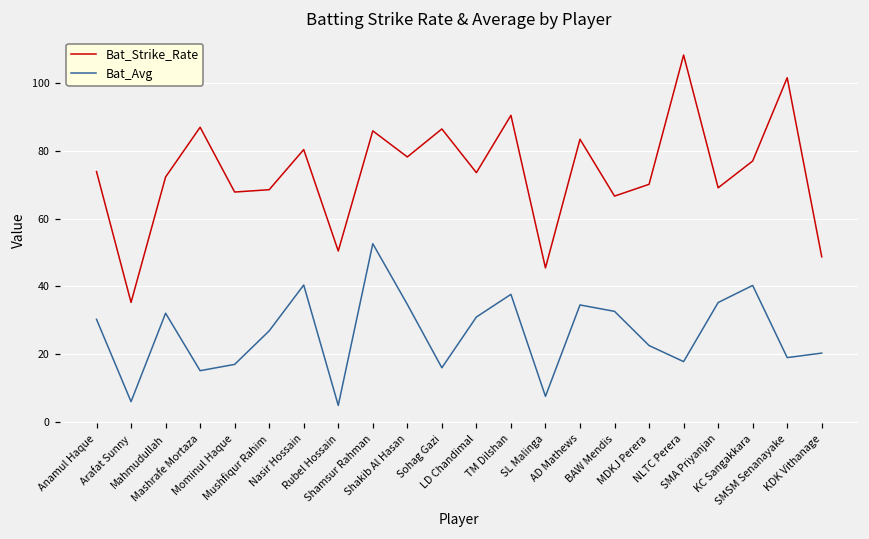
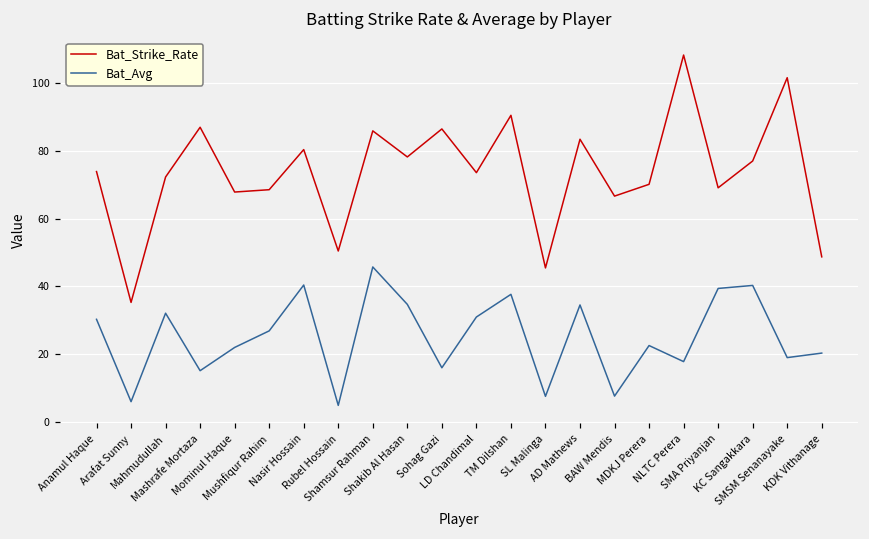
Bat_Avg, Mominul Haque: 17 -> 22
Bat_Avg, Shamsur Rahman: 53 -> 46
Bat_Avg, BAW Mendis: 33 -> 8
Bat_Avg, SMA Priyanjan: 35 -> 39
